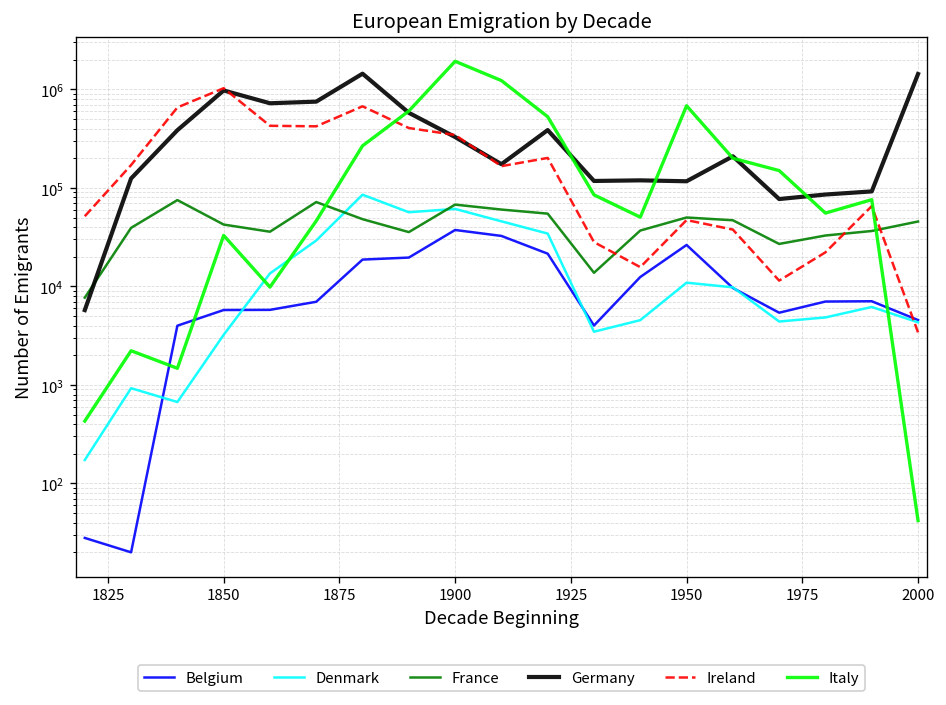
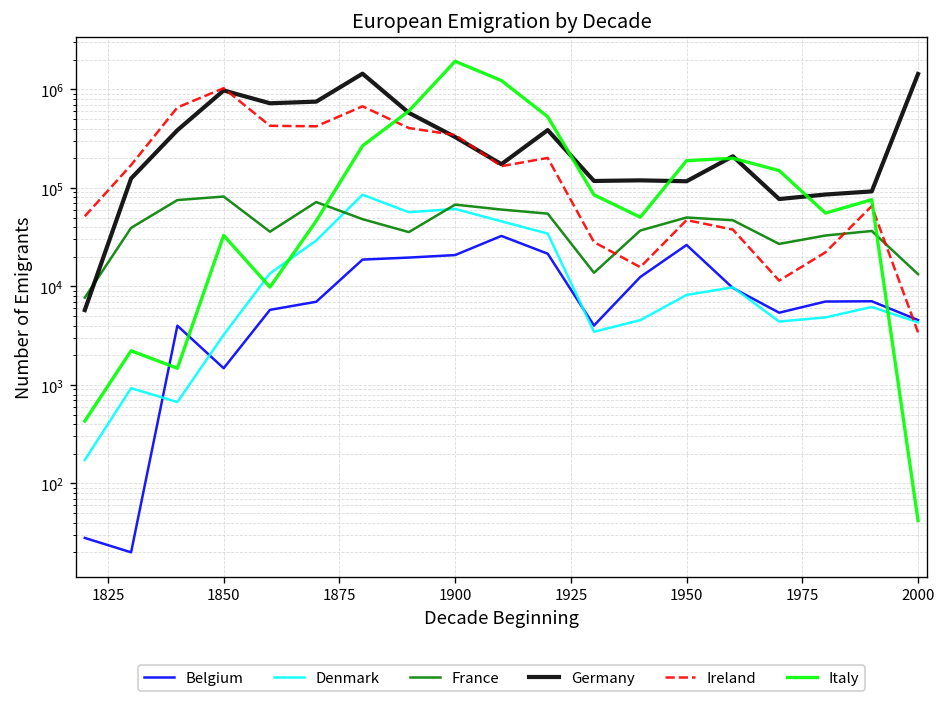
Belgium, 1850: 6000 -> 1500
France, 1850: 40000 -> 80000
Belgium, 1900: 40000 -> 21000
Denmark, 1950: 11000 -> 8000
Italy, 1950: 700000 -> 190000
France, 2000: 50000 -> 13000
